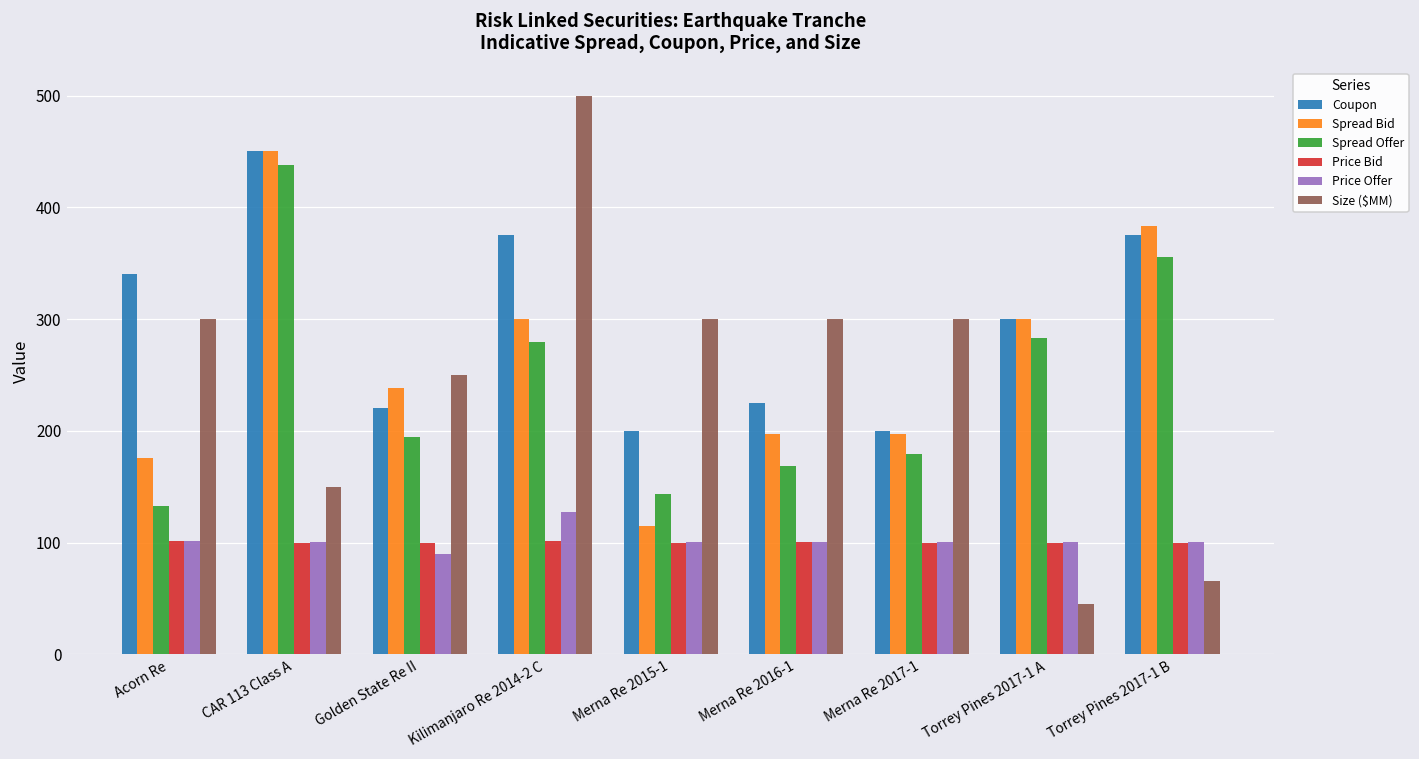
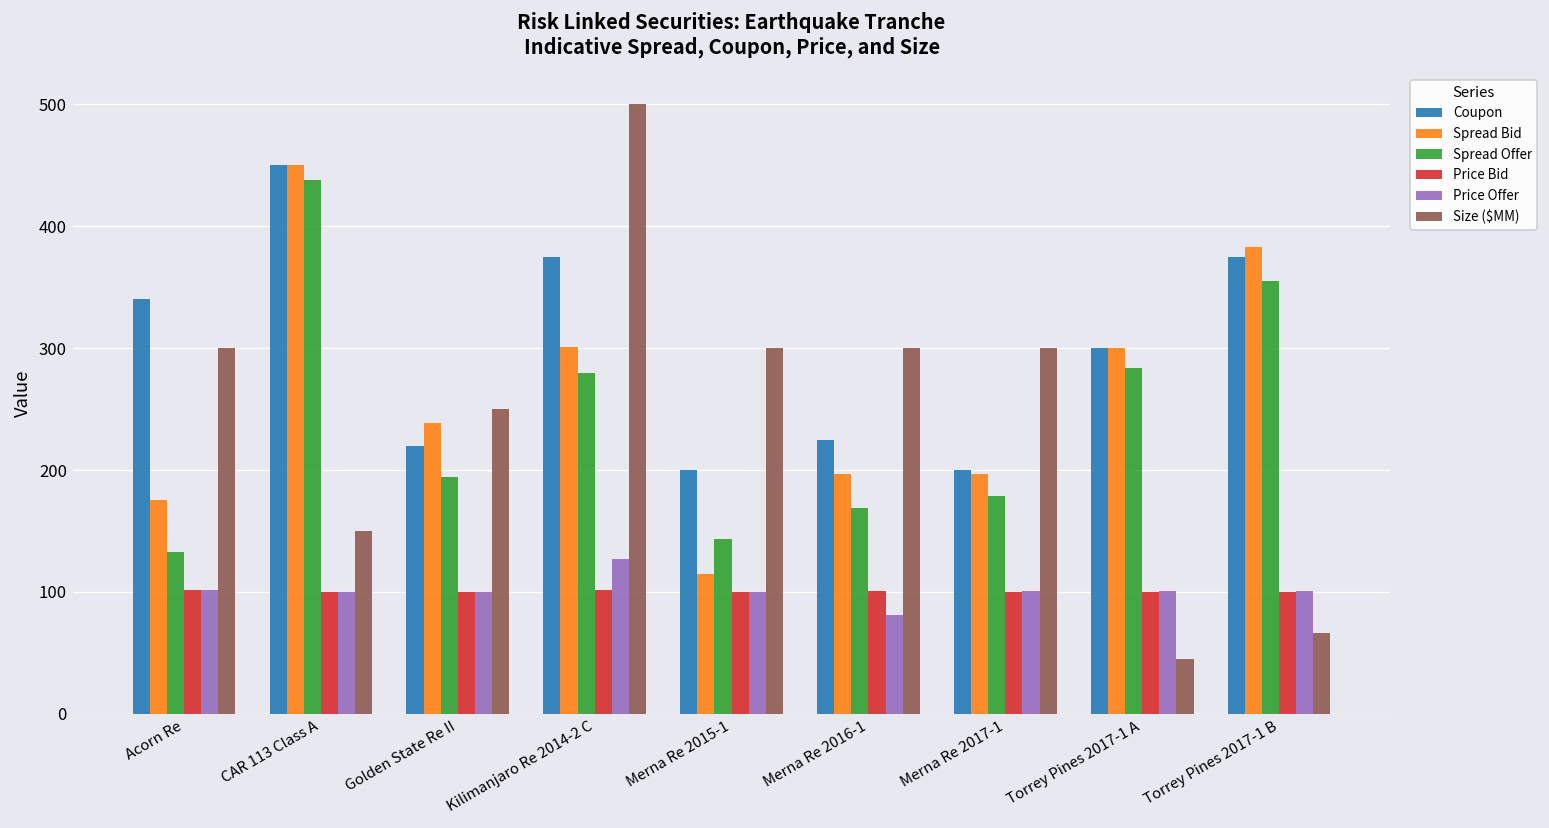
Price Offer, Golden State Re II: 90 -> 100
Price Offer, Merna Re 2016-1: 101 -> 81
